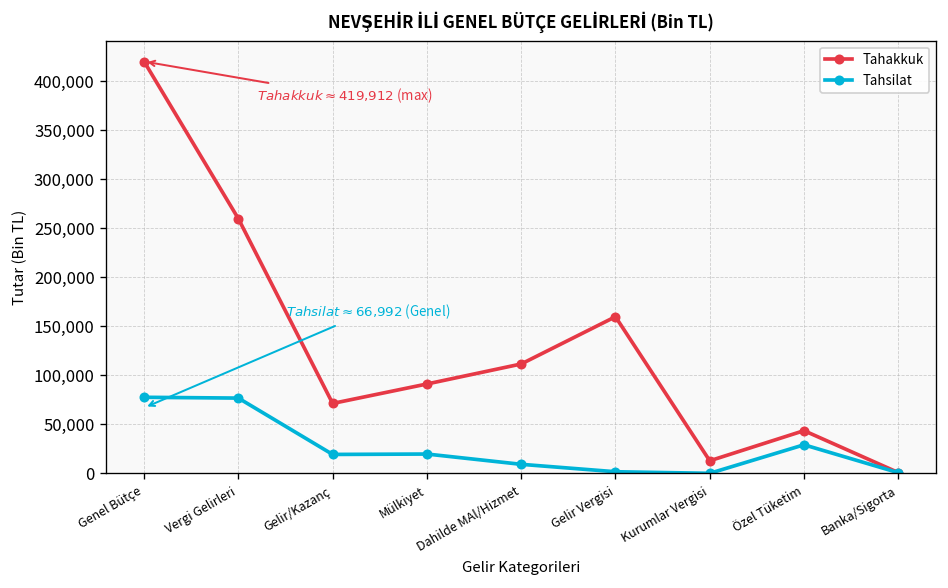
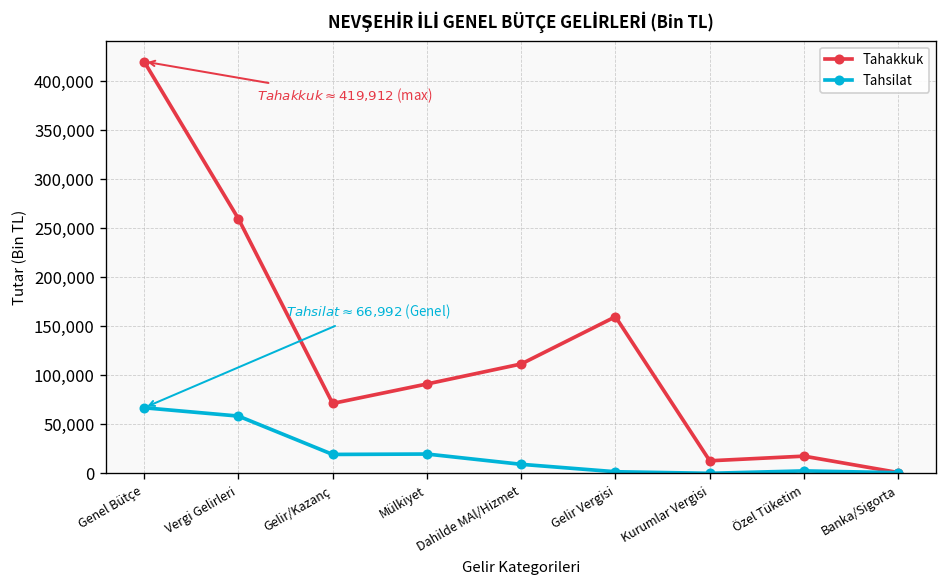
Tahsilat, Genel Bütçe: 80,000 -> 70,000
Tahsilat, Vergi Gelirleri: 80,000 -> 60,000
Tahakkuk, Özel Tüketim: 40,000 -> 20,000
Tahsilat, Özel Tüketim: 30,000 -> 0
